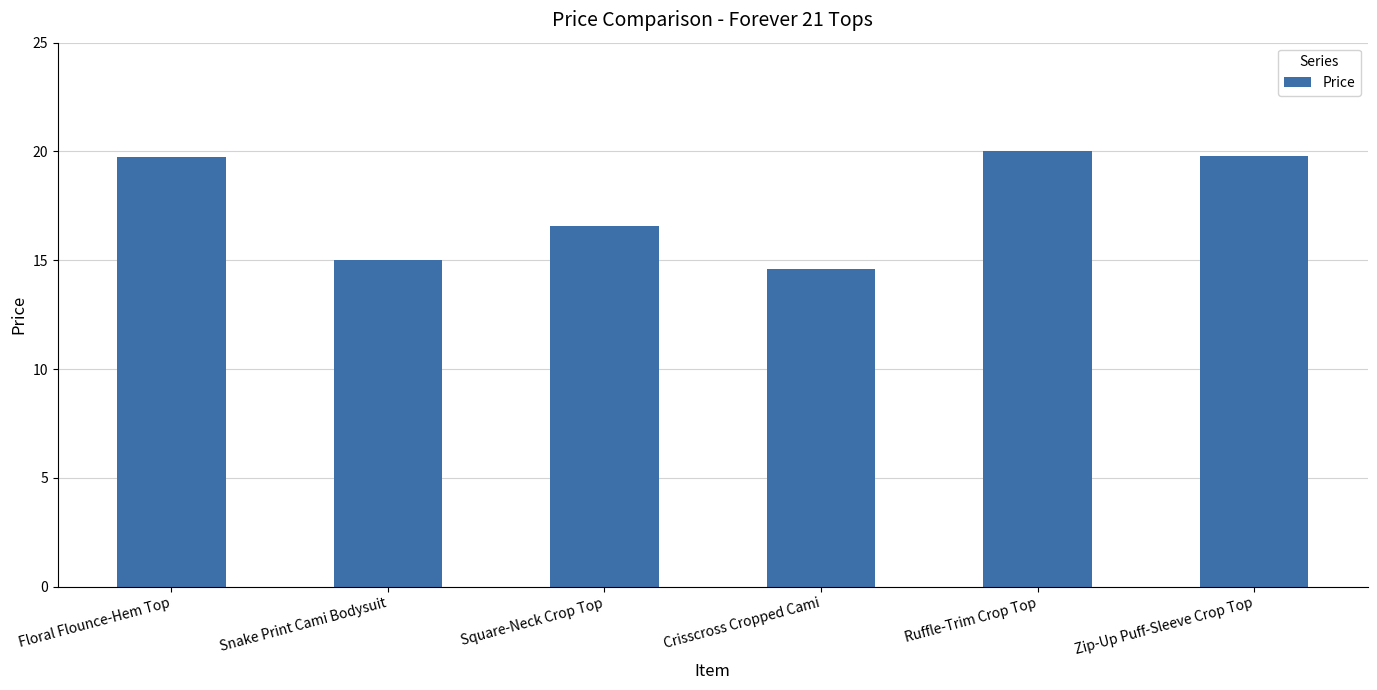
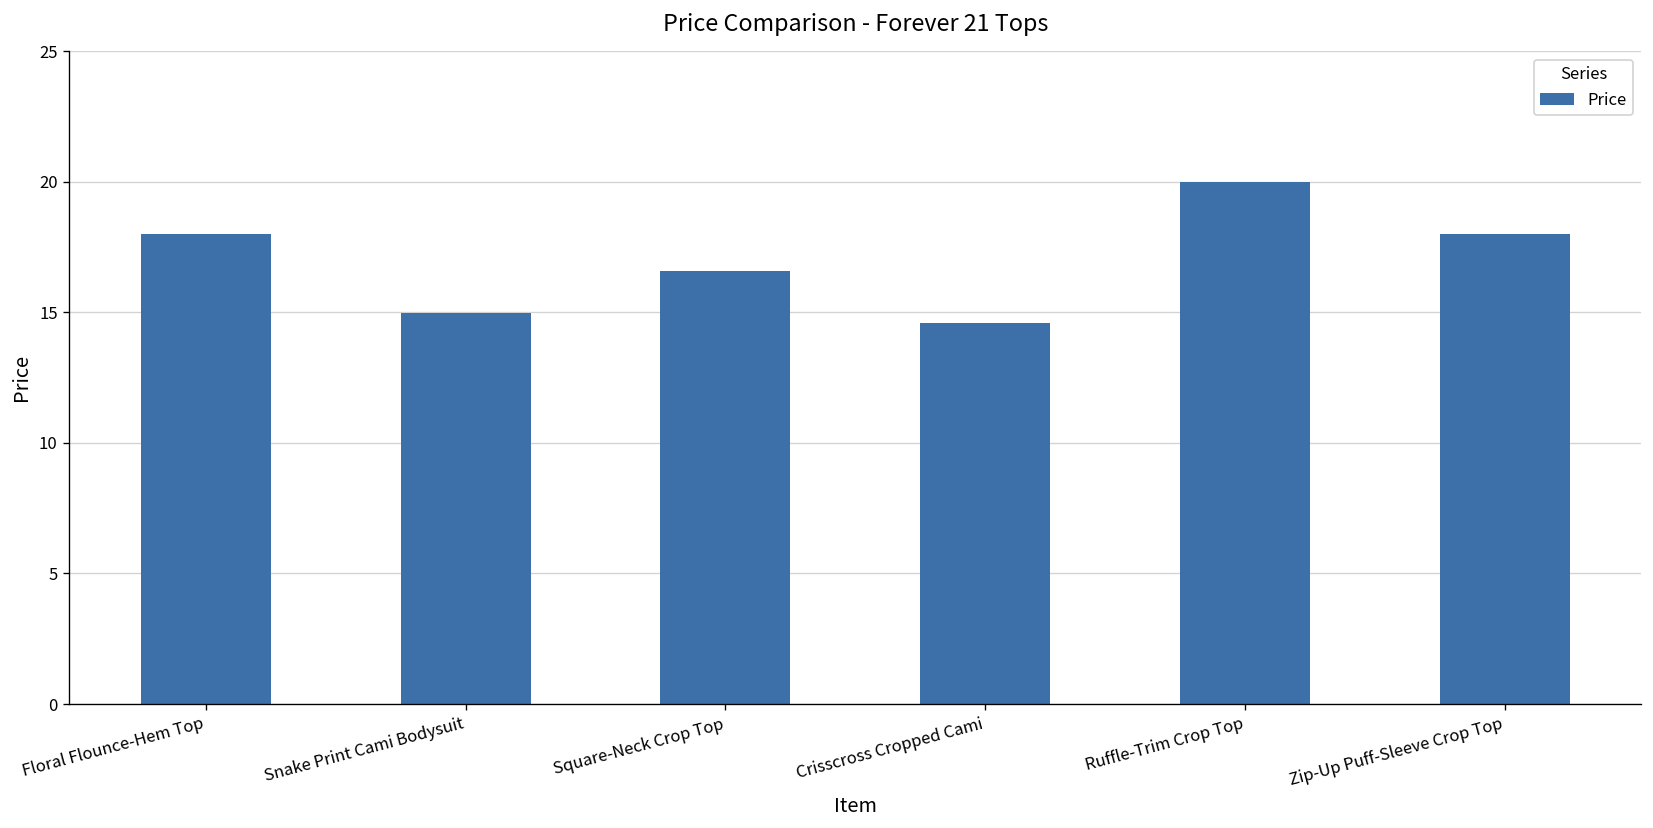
Floral Flounce-Hem Top: 19.8 -> 18.0
Zip-Up Puff-Sleeve Crop Top: 19.8 -> 18.0
